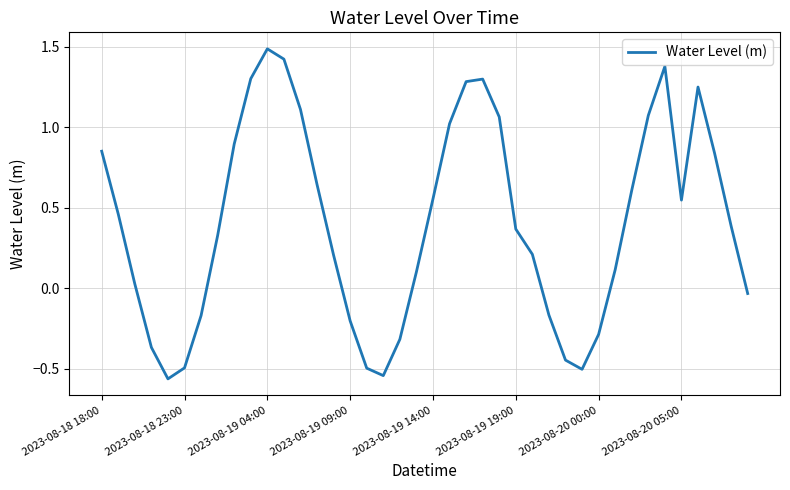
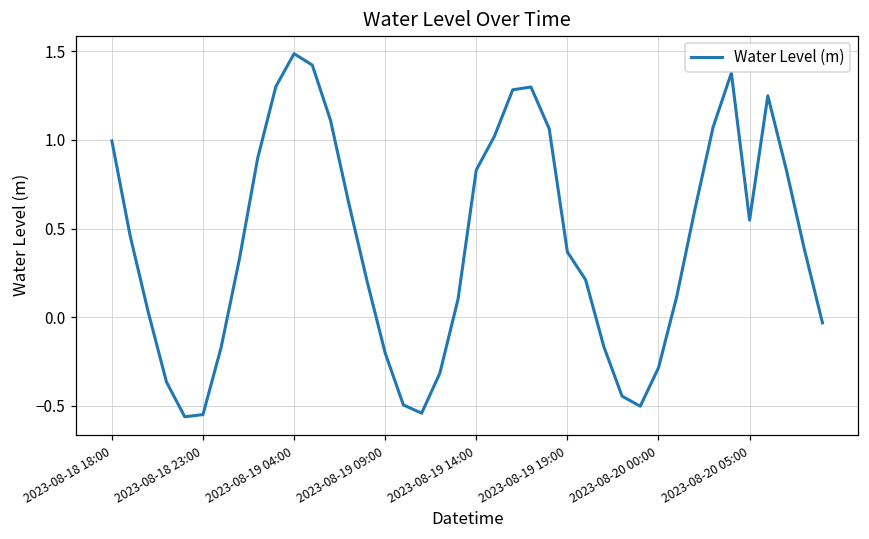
2023-08-18 18:00: 0.85 -> 0.99
2023-08-18 23:00: -0.49 -> -0.55
2023-08-19 14:00: 0.56 -> 0.83
